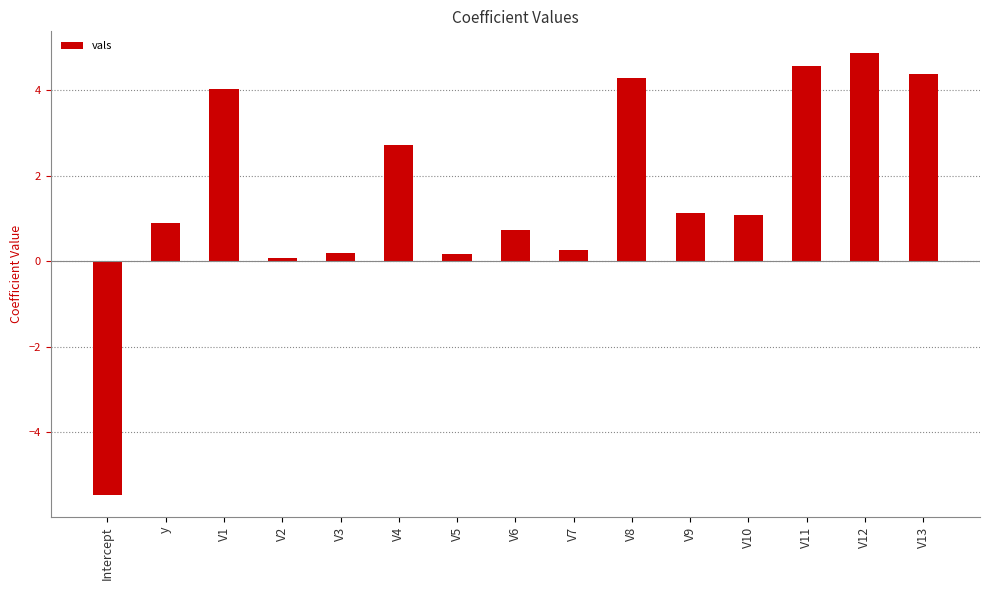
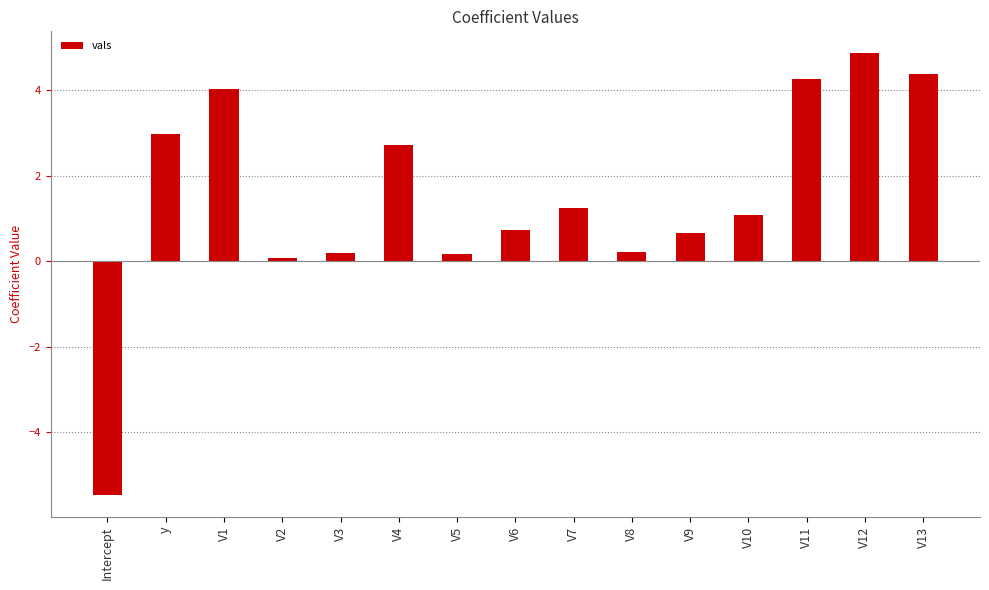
y: 0.9 -> 3.0
V7: 0.3 -> 1.2
V8: 4.3 -> 0.2
V9: 1.1 -> 0.7
V11: 4.6 -> 4.3
